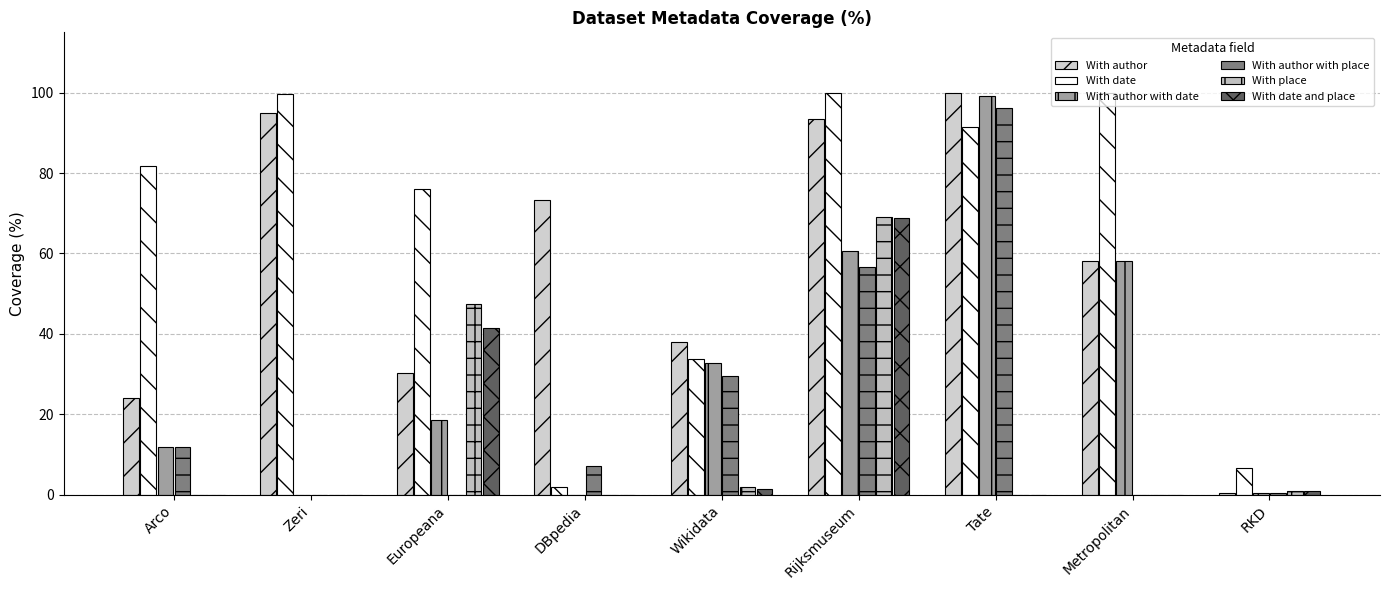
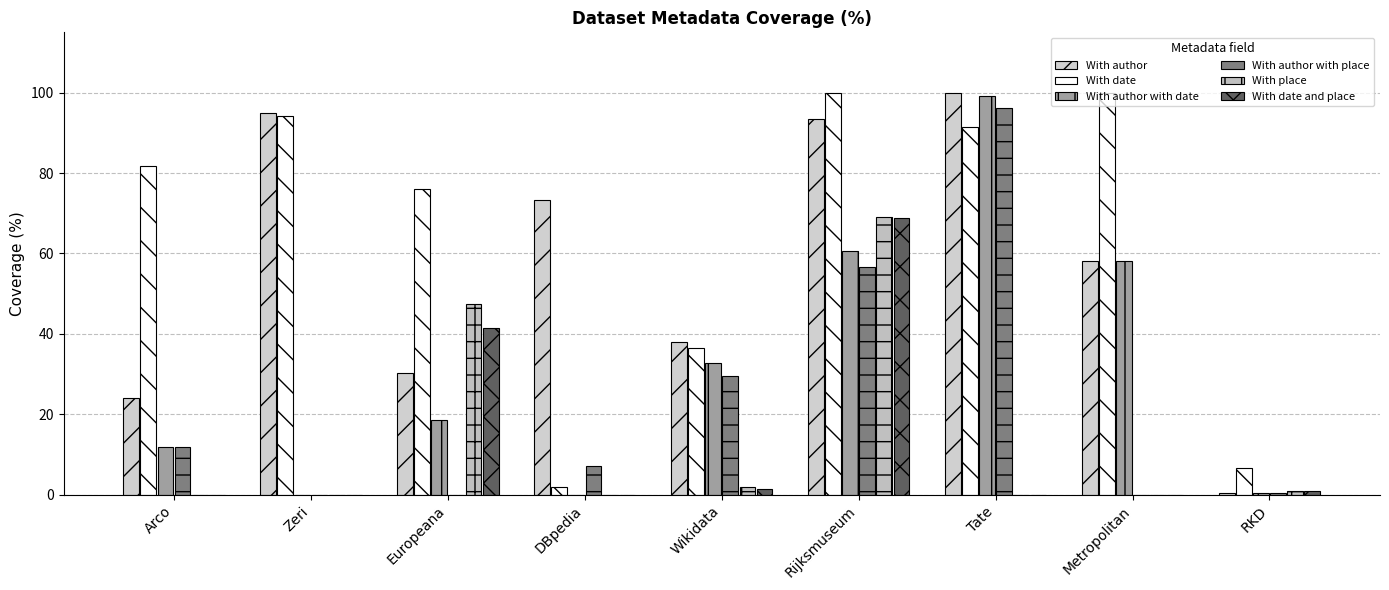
With date, Zeri: 100 -> 94
With date, Wikidata: 34 -> 36
